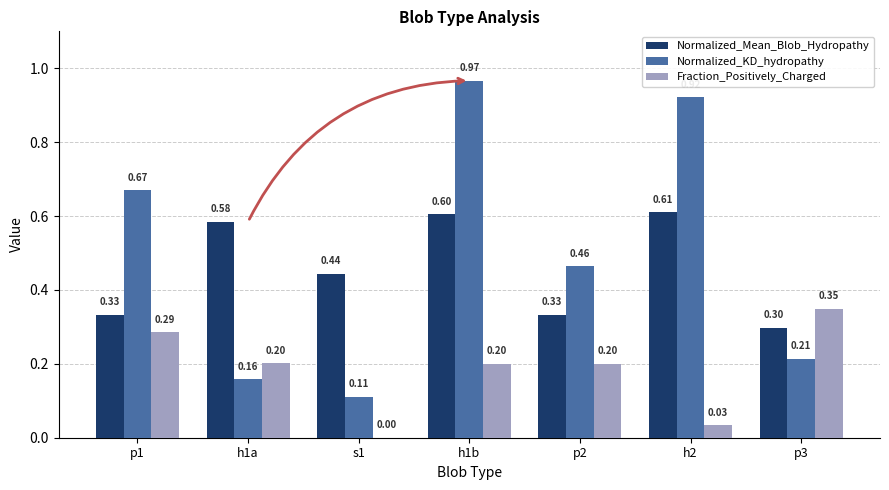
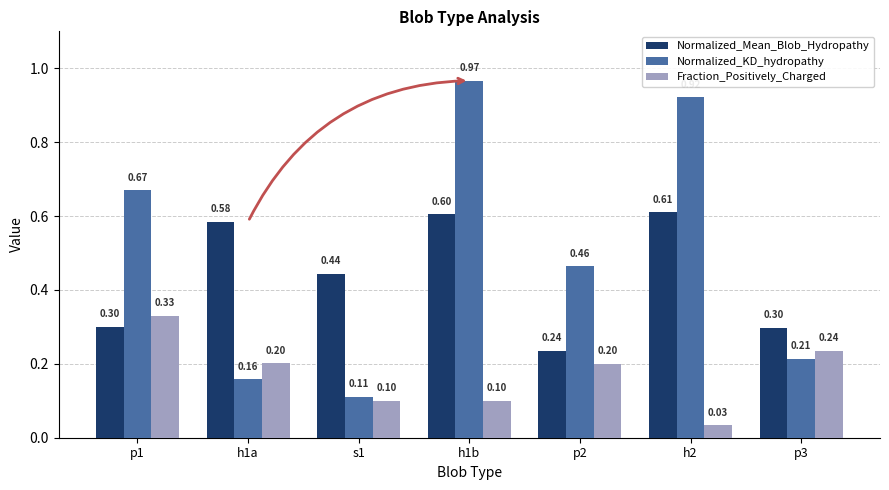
Normalized_Mean_Blob_Hydropathy, p1: 0.33 -> 0.30
Fraction_Positively_Charged, p1: 0.29 -> 0.33
Fraction_Positively_Charged, s1: 0.00 -> 0.10
Fraction_Positively_Charged, h1b: 0.20 -> 0.10
Normalized_Mean_Blob_Hydropathy, p2: 0.33 -> 0.24
Fraction_Positively_Charged, p3: 0.35 -> 0.24
